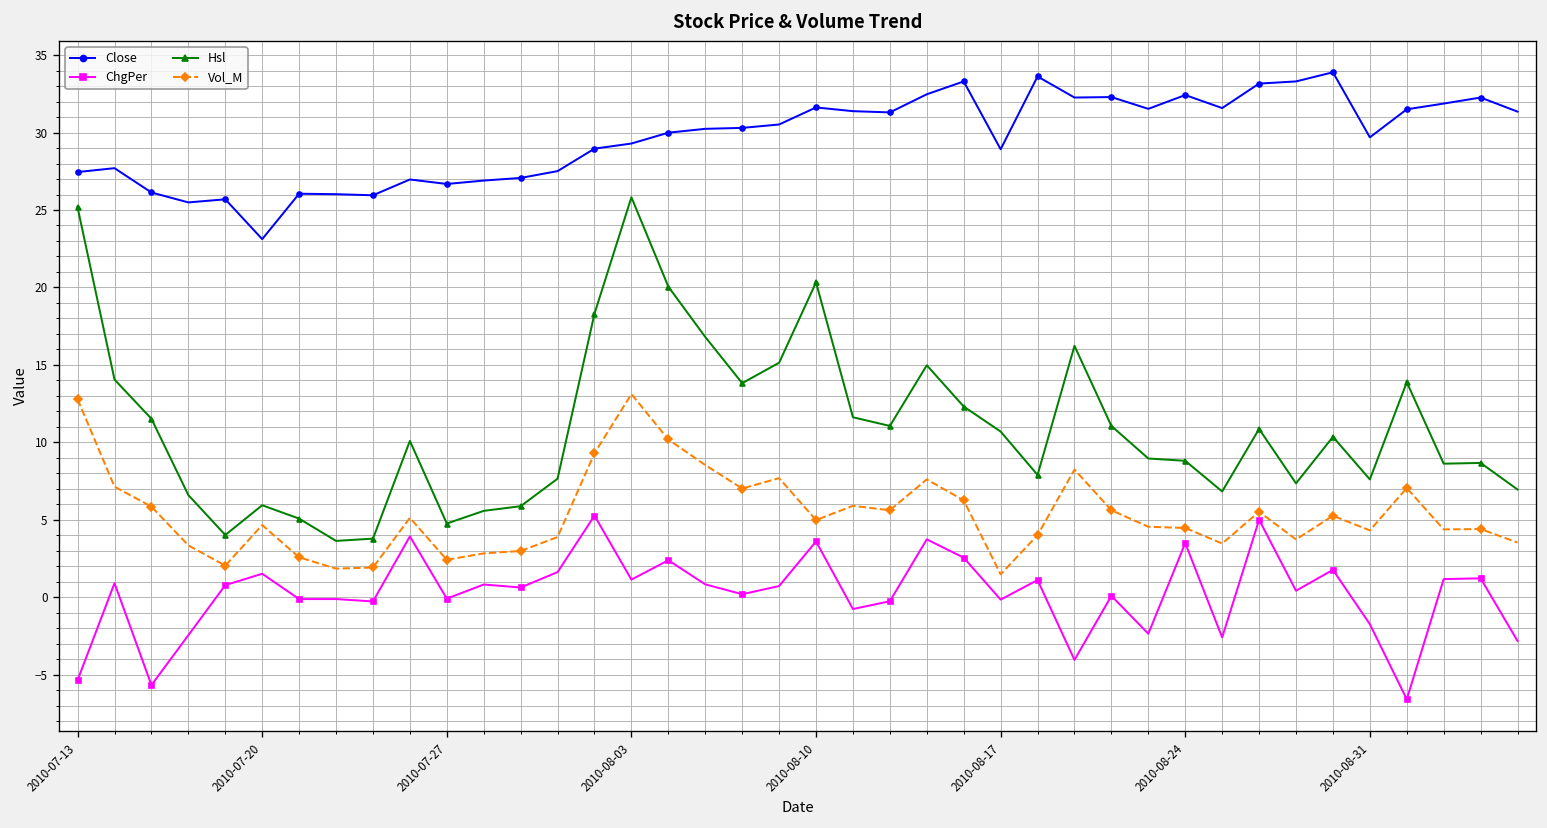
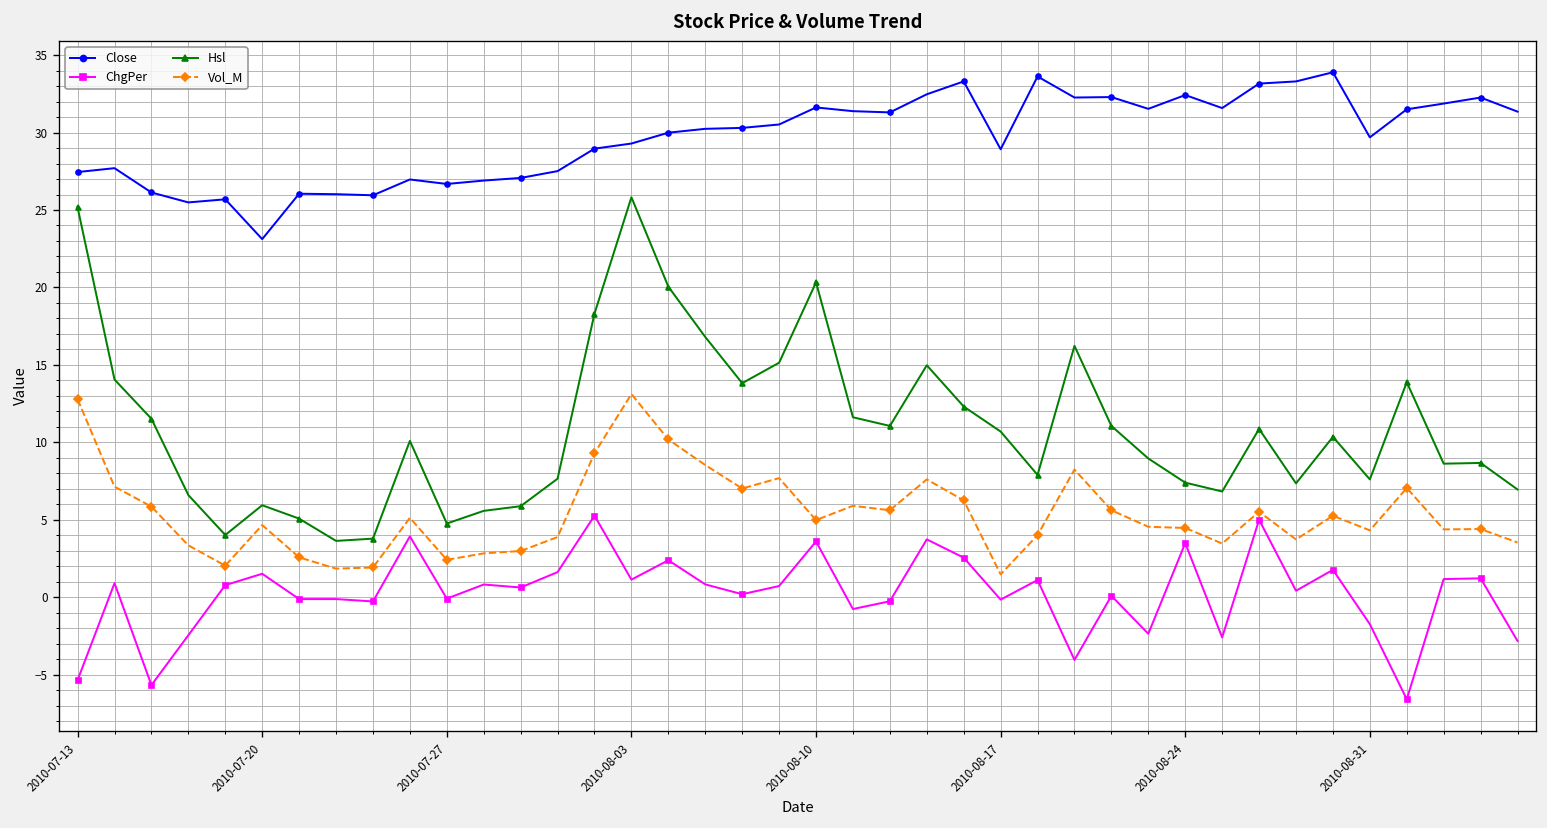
Hsl, 2010-08-24: 8.8 -> 7.4
